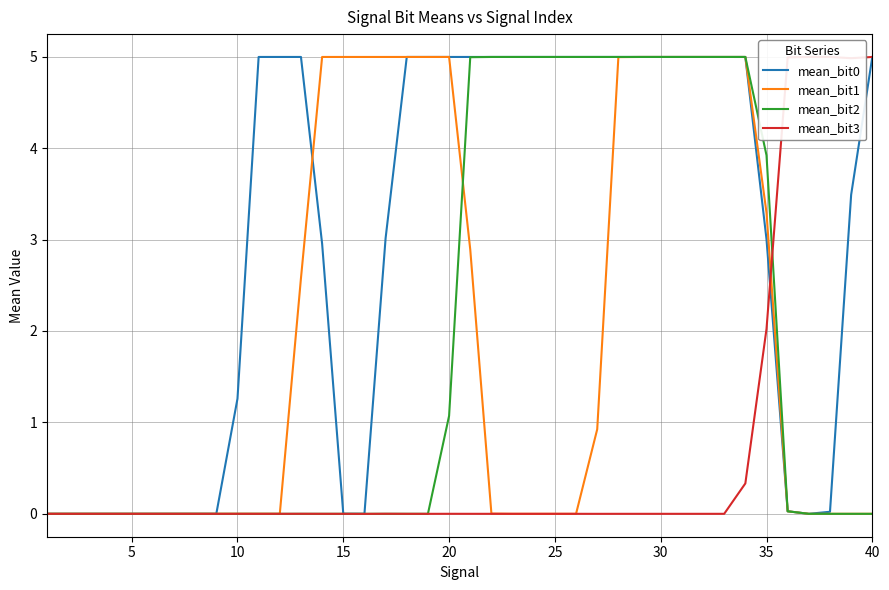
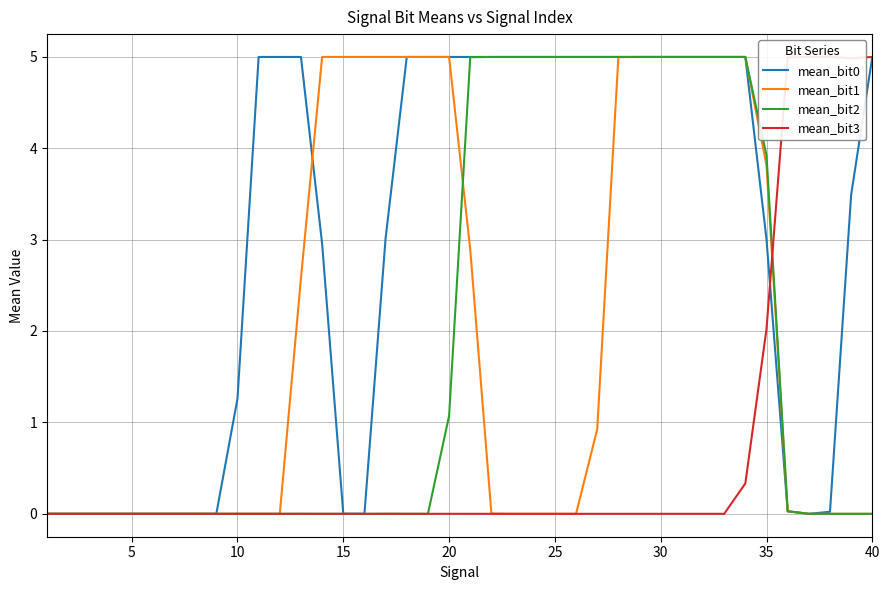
mean_bit1, 35: 3.3 -> 3.8
